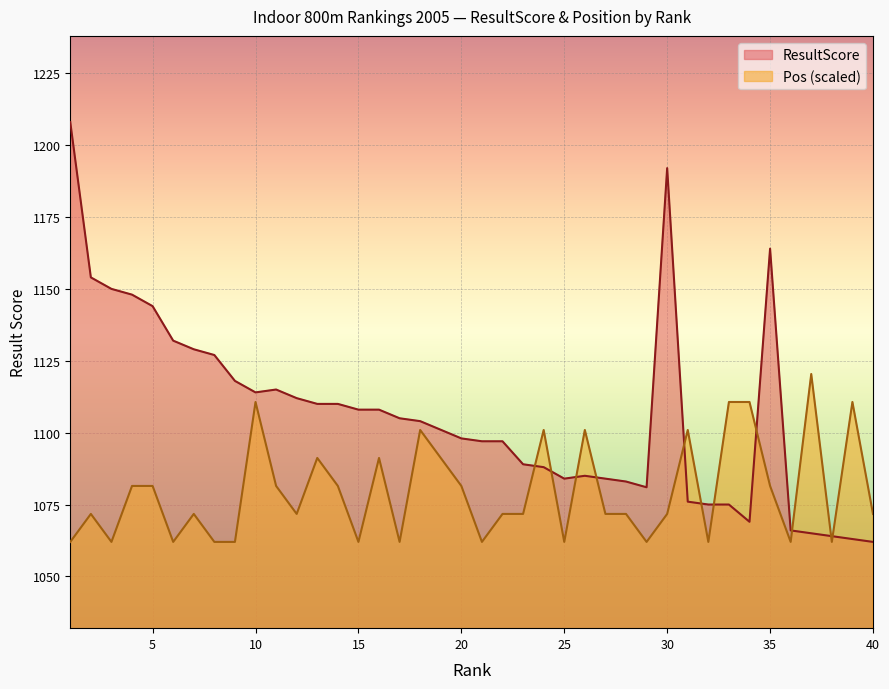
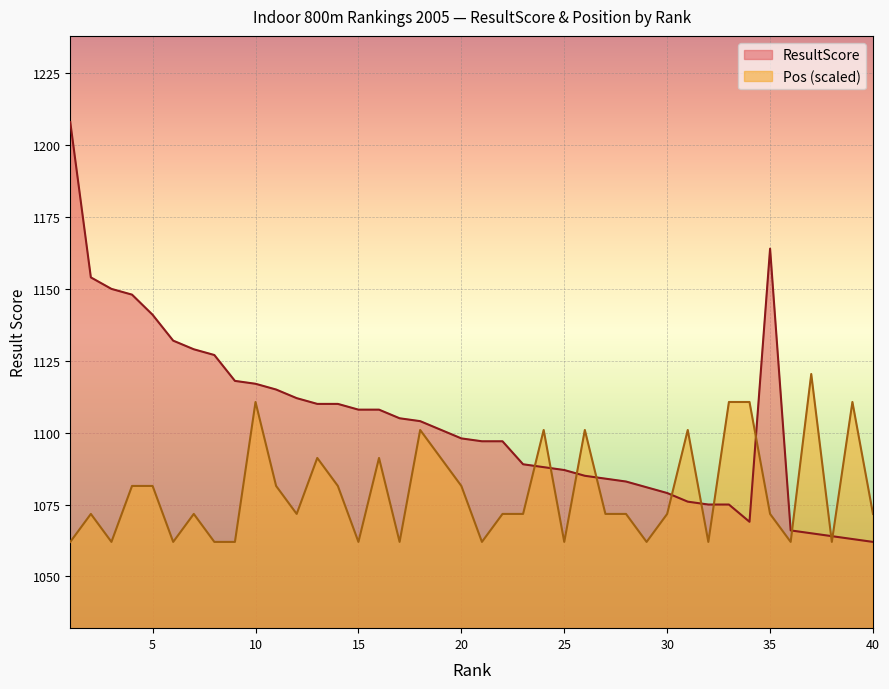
ResultScore, 5: 1144 -> 1141
ResultScore, 10: 1114 -> 1117
ResultScore, 25: 1084 -> 1087
ResultScore, 30: 1192 -> 1079
Pos (scaled), 35: 1081 -> 1072
